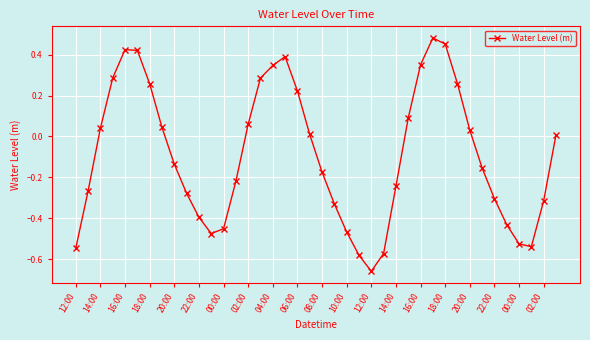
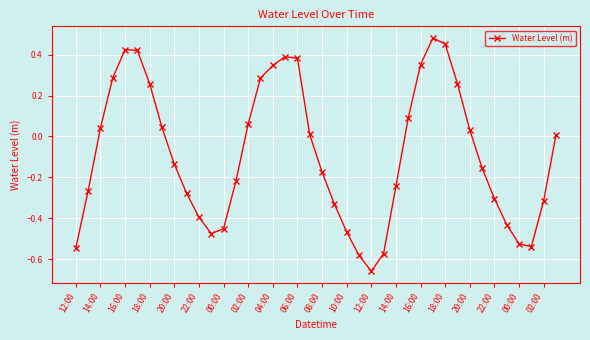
06:00: 0.22 -> 0.38
